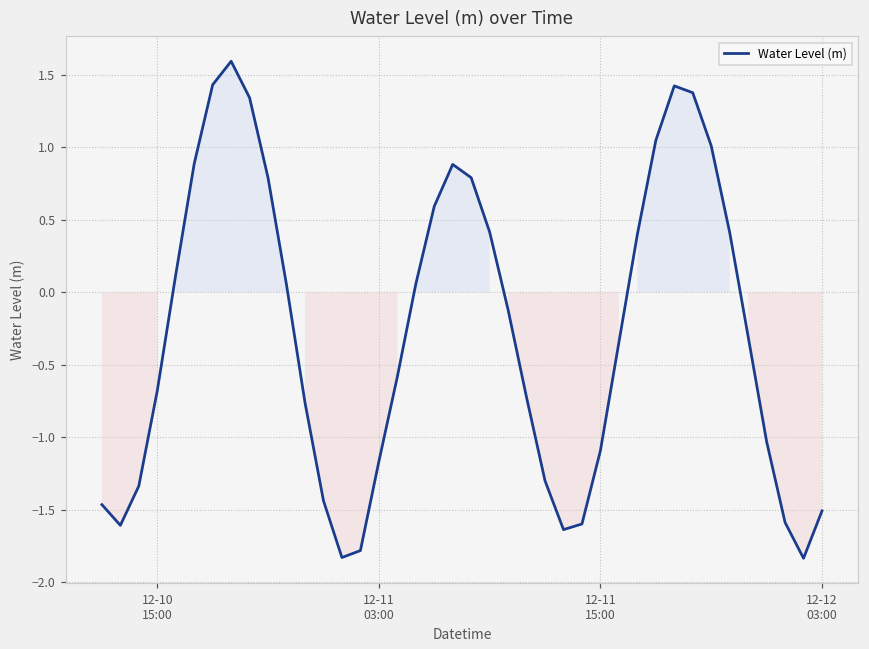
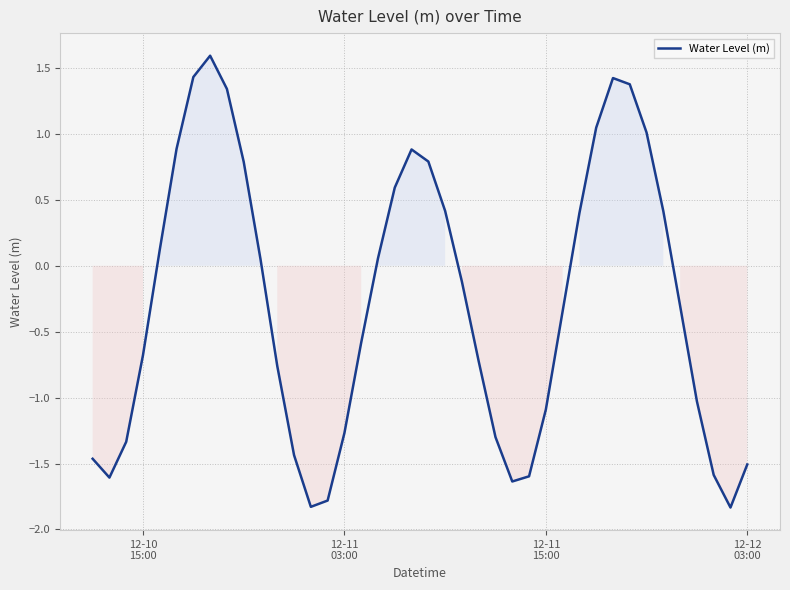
12-11 03:00: -1.17 -> -1.27
